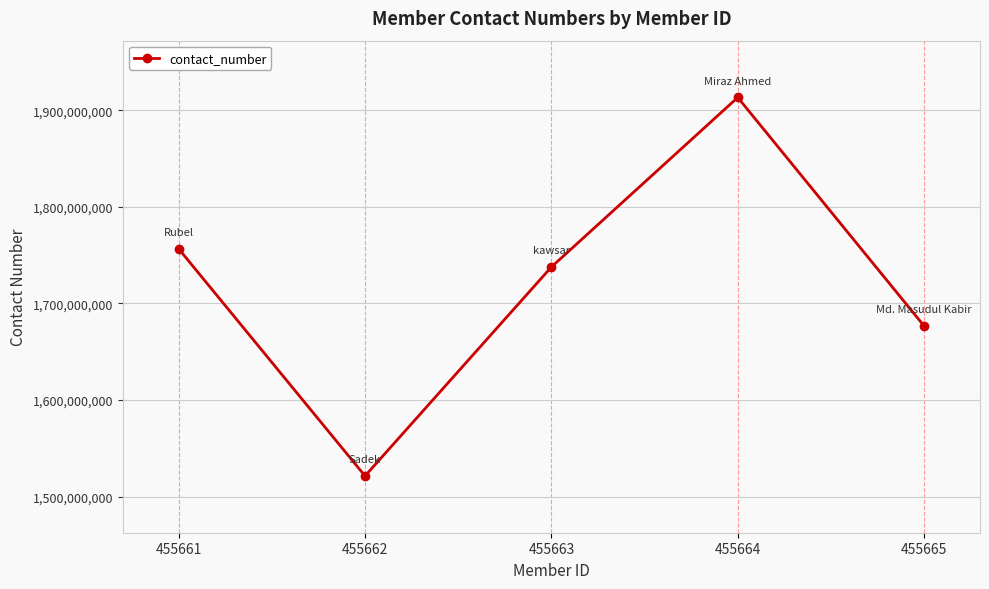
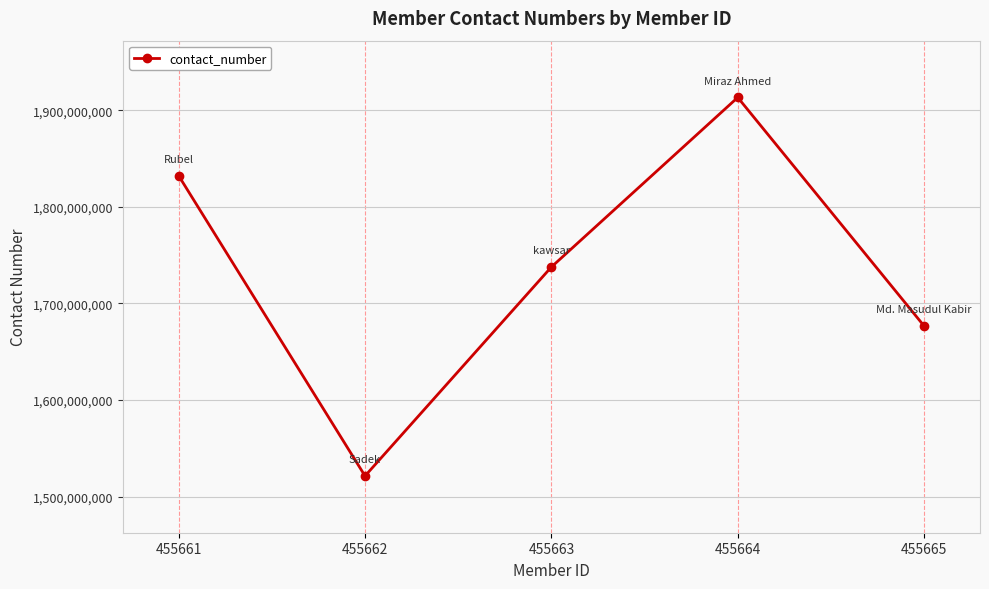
455661: 1,760,000,000 -> 1,830,000,000
